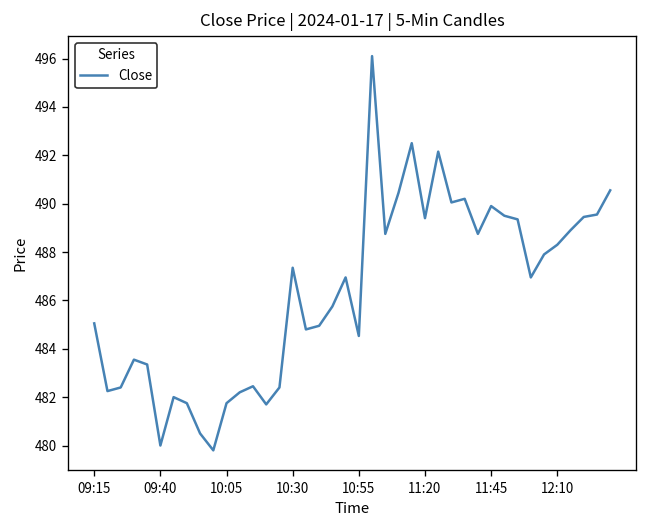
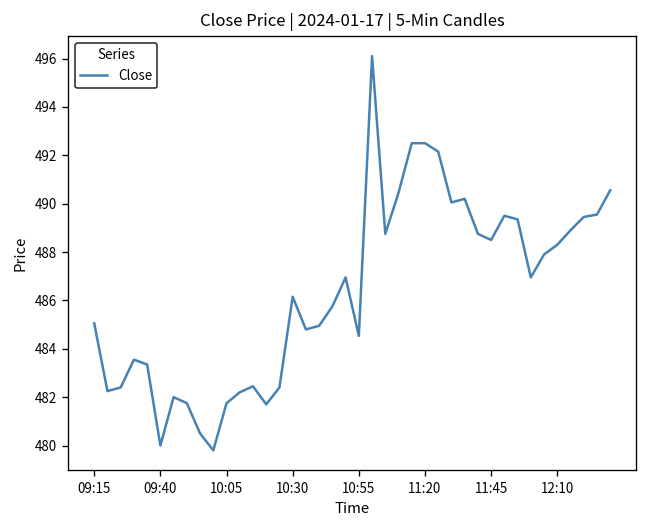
10:30: 487.4 -> 486.2
11:20: 489.4 -> 492.5
11:45: 489.9 -> 488.5
